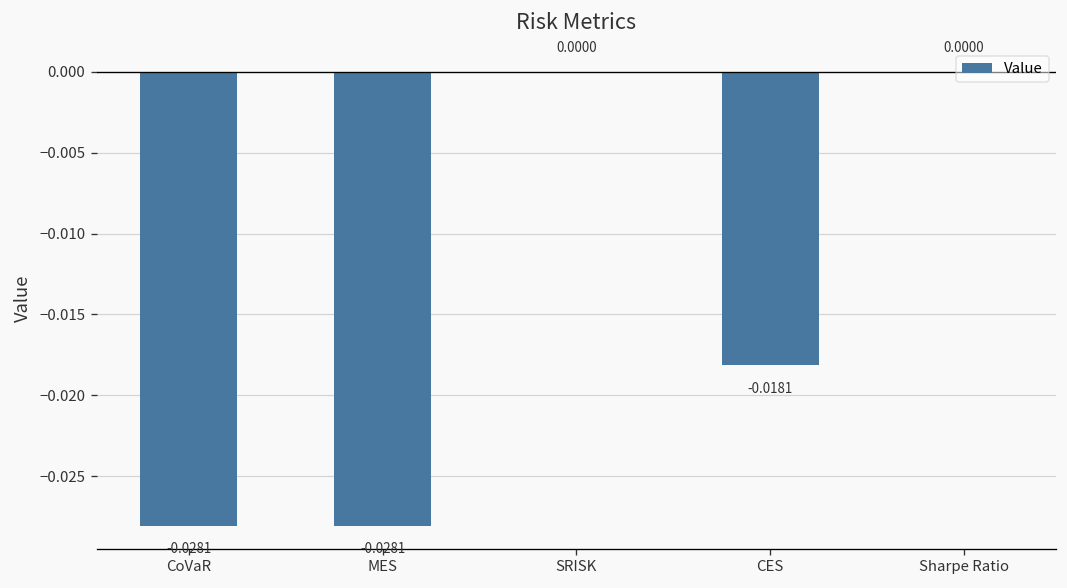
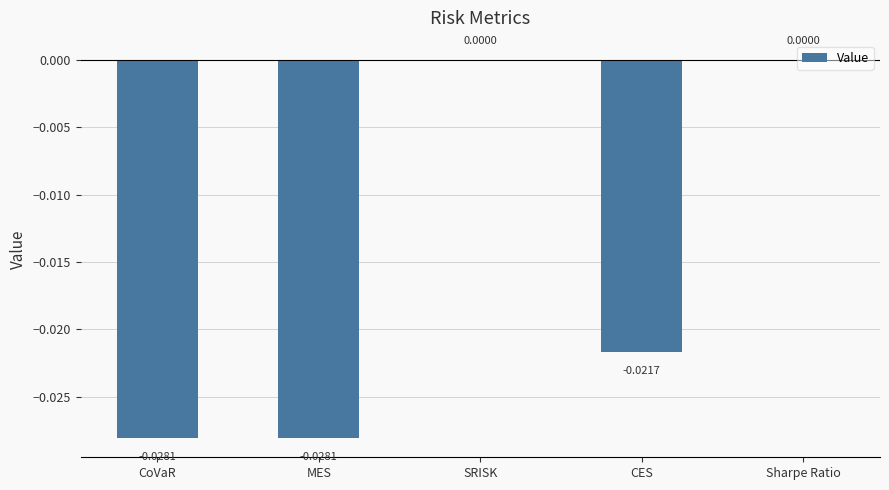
CES: -0.0181 -> -0.0217
